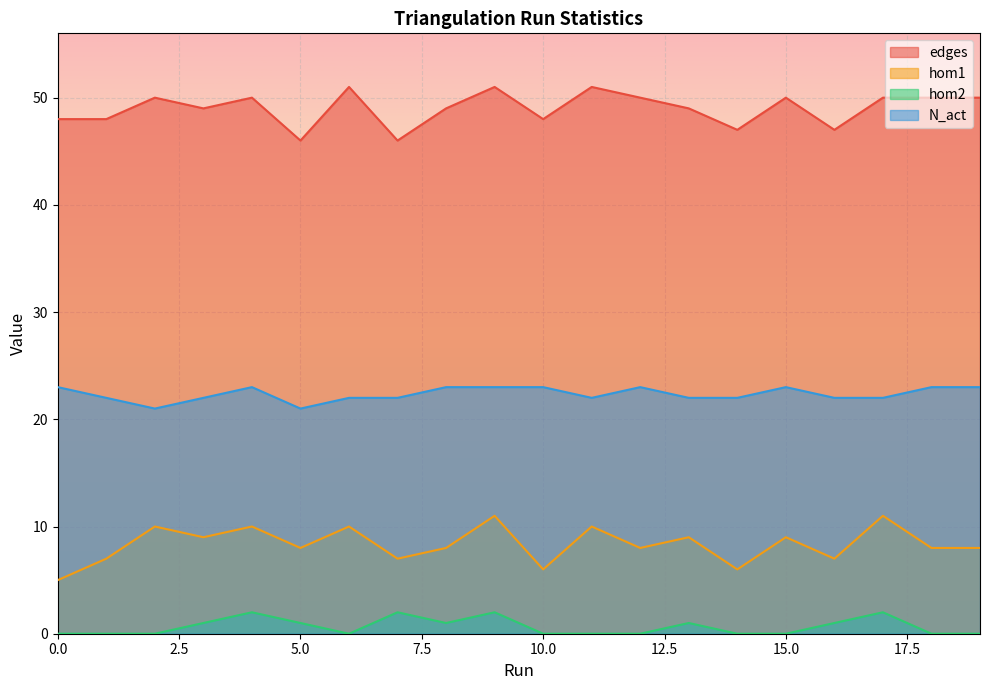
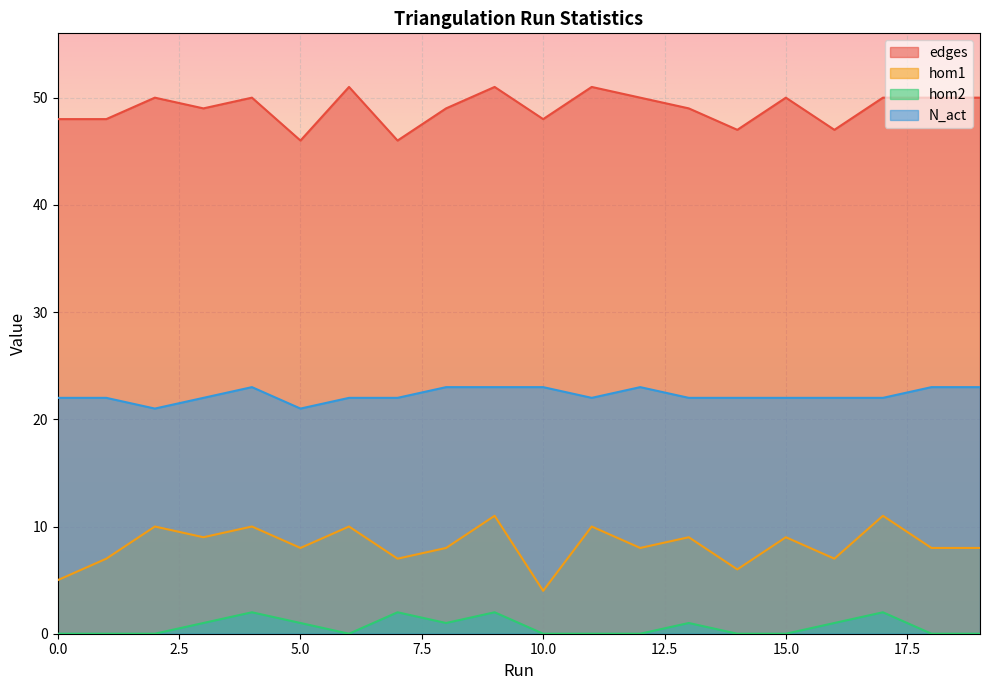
N_act, 0.0: 23 -> 22
hom1, 10.0: 6 -> 4
N_act, 15.0: 23 -> 22
